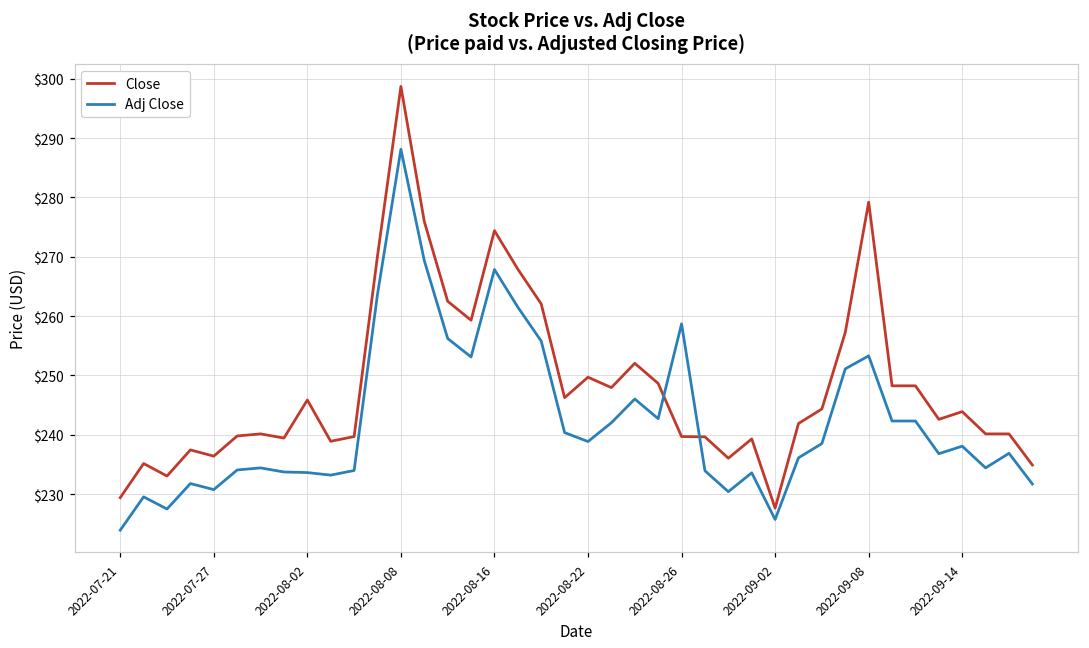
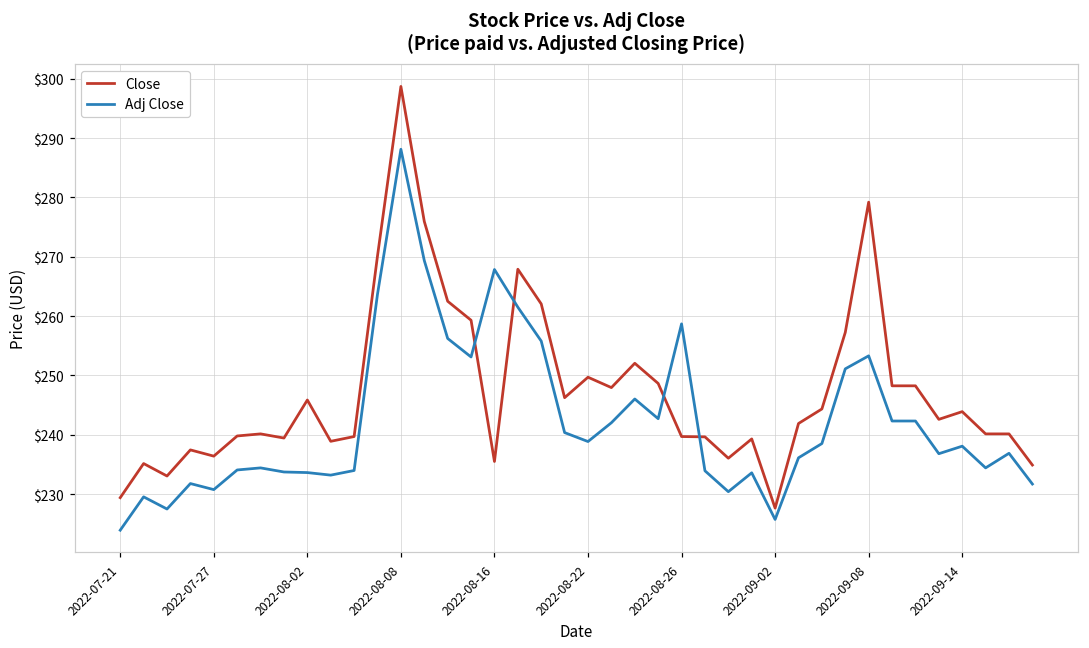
Close, 2022-08-16: $274 -> $236
